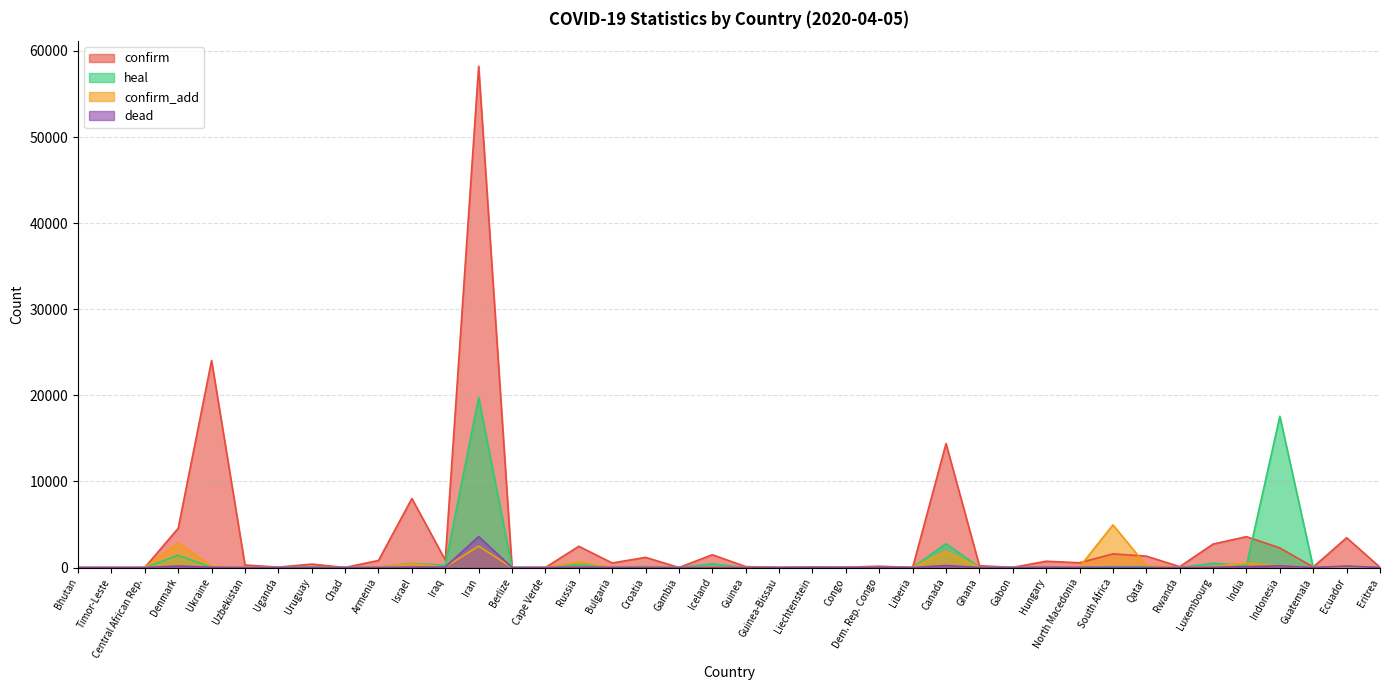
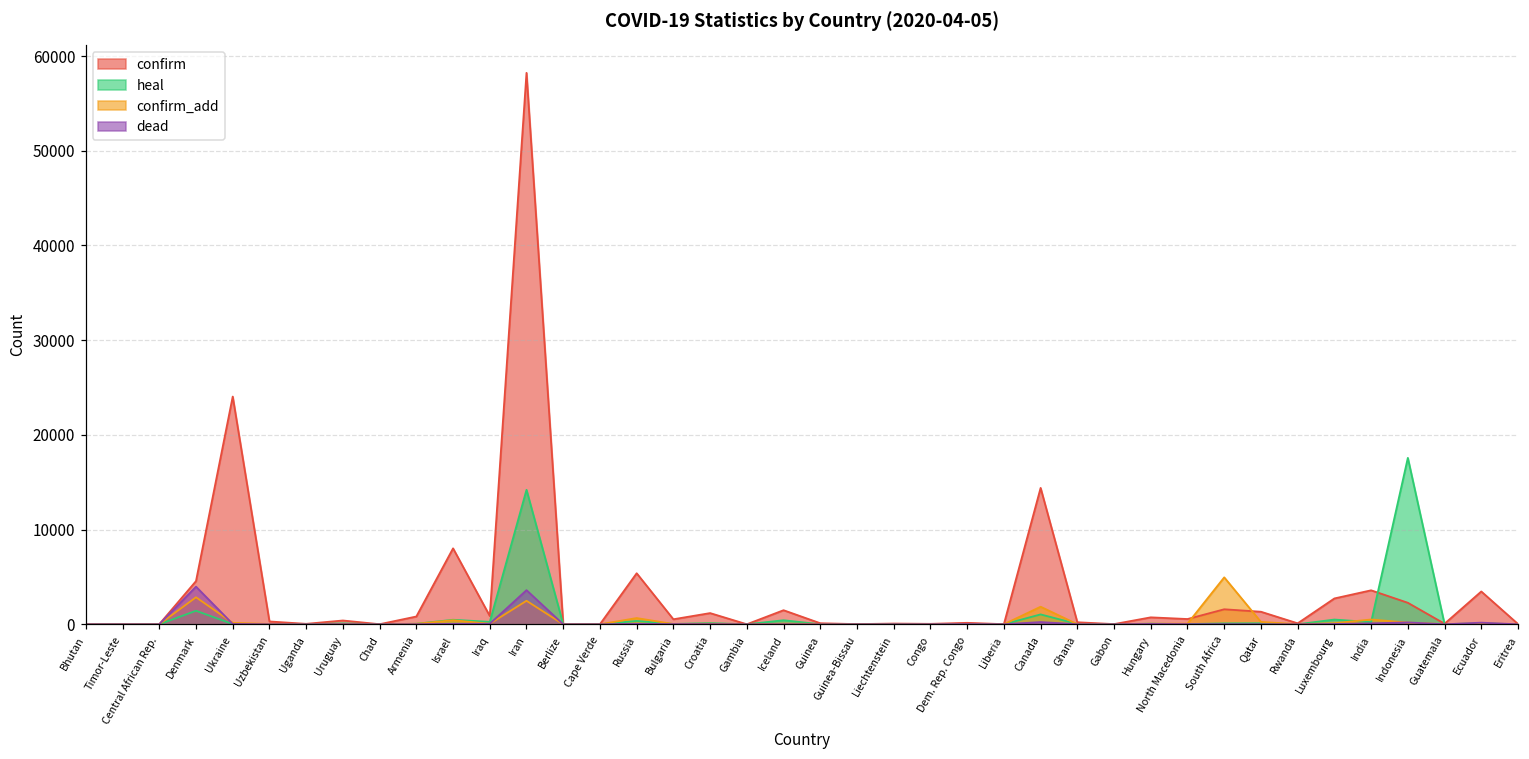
dead, Denmark: 0 -> 4000
heal, Iran: 20000 -> 14000
confirm, Russia: 2000 -> 5000
heal, Canada: 3000 -> 1000
